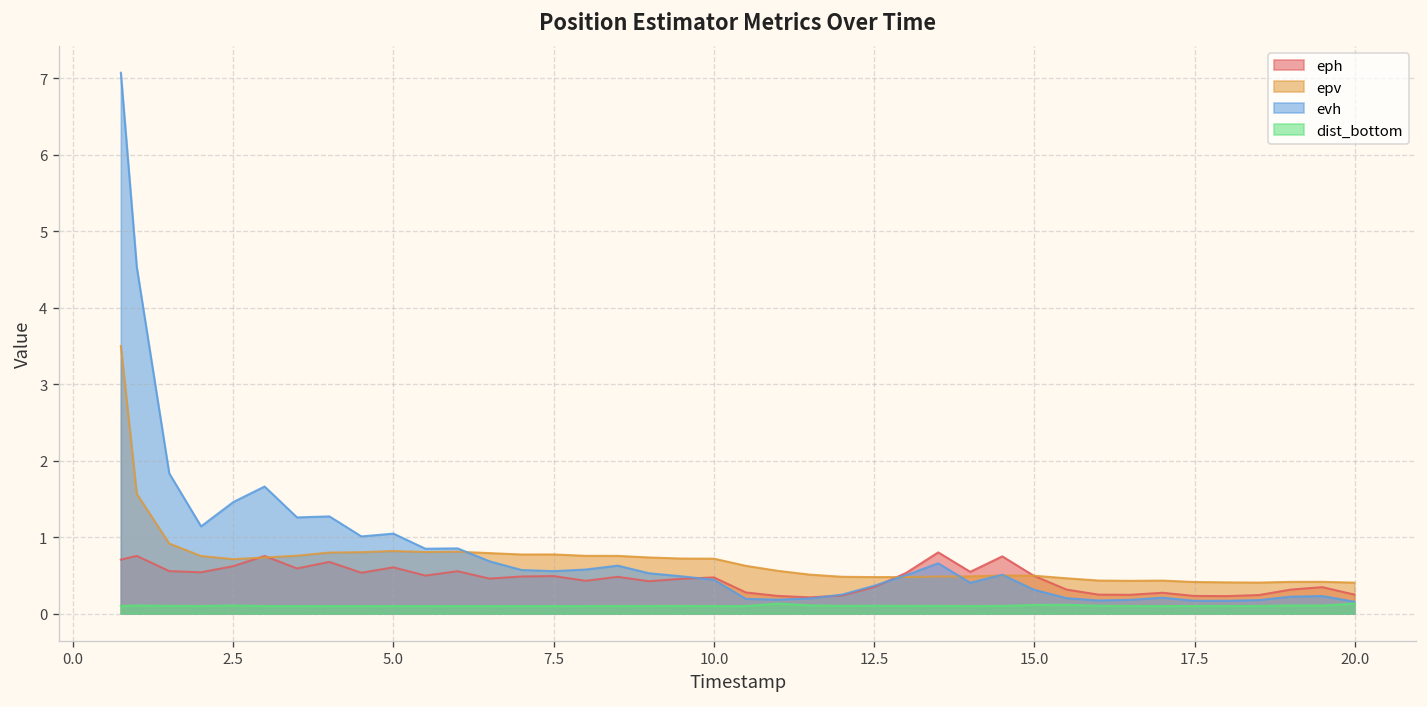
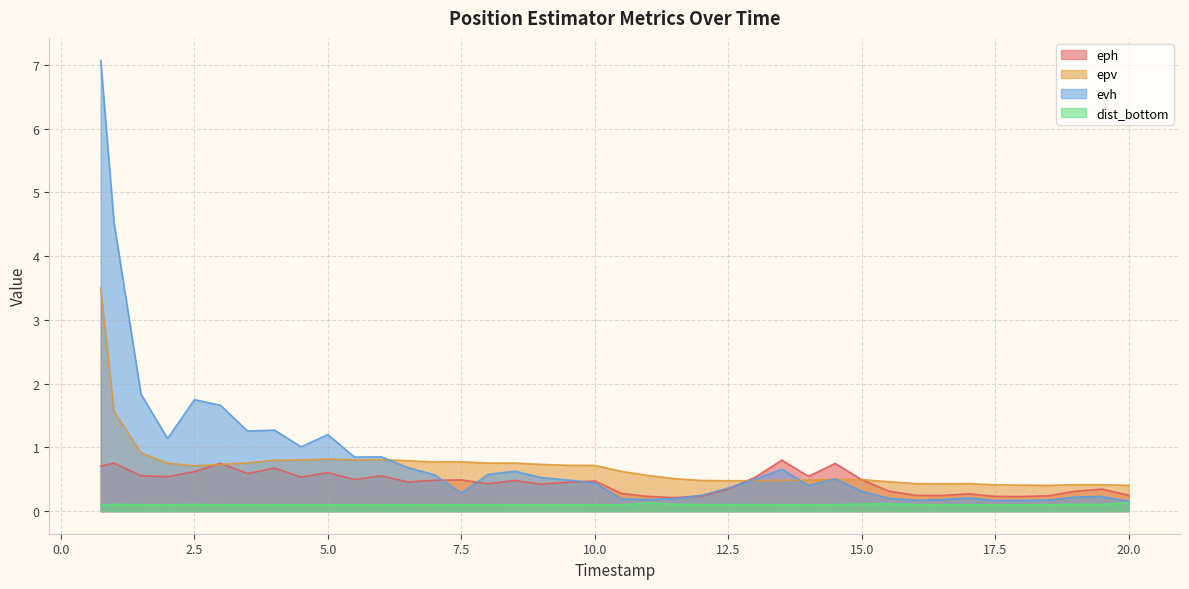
evh, 2.5: 1.5 -> 1.7
evh, 5.0: 1.0 -> 1.2
evh, 7.5: 0.6 -> 0.3
